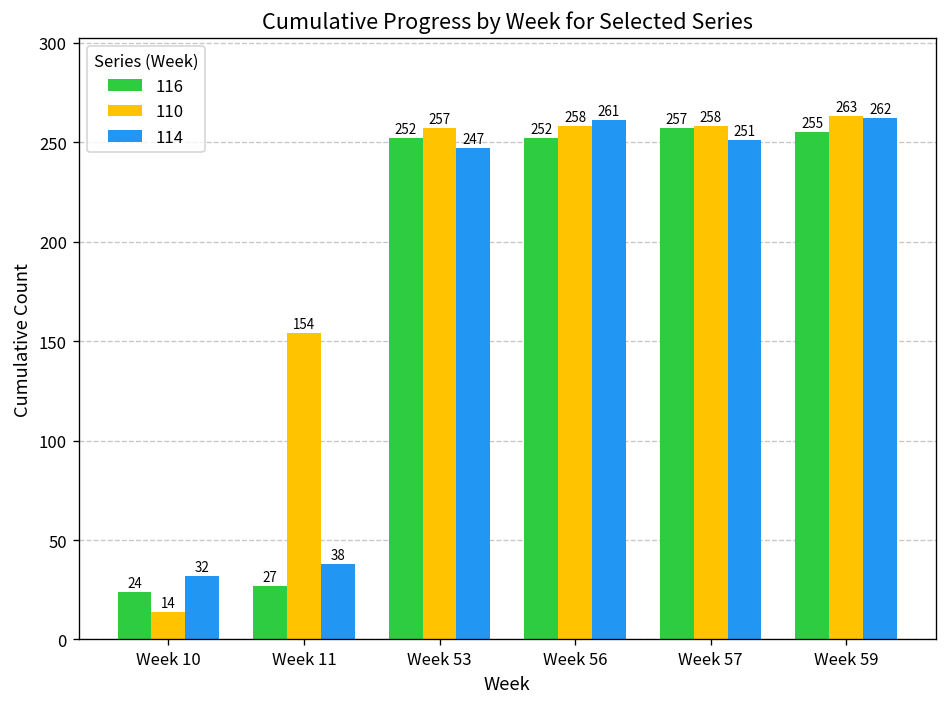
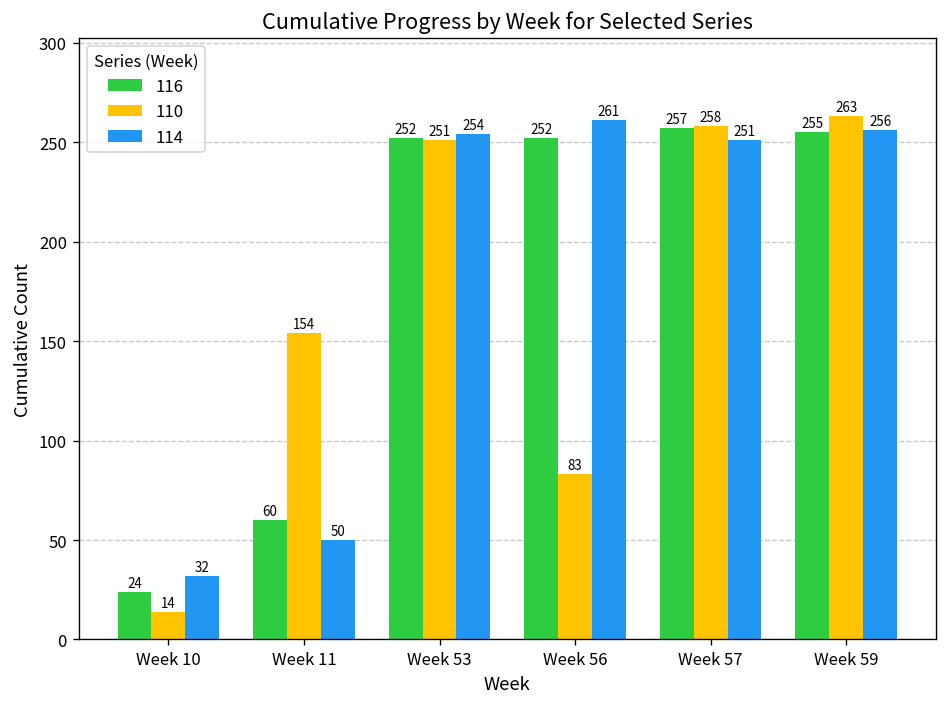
116, Week 11: 27 -> 60
114, Week 11: 38 -> 50
110, Week 53: 257 -> 251
114, Week 53: 247 -> 254
110, Week 56: 258 -> 83
114, Week 59: 262 -> 256
